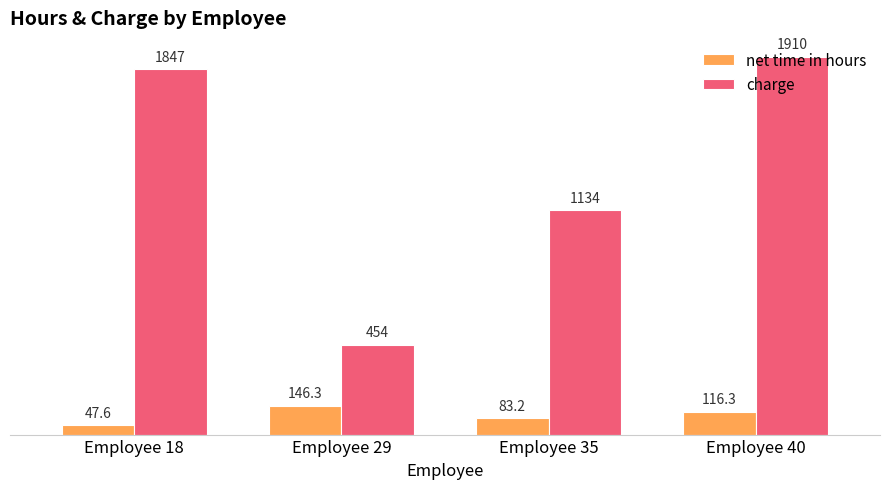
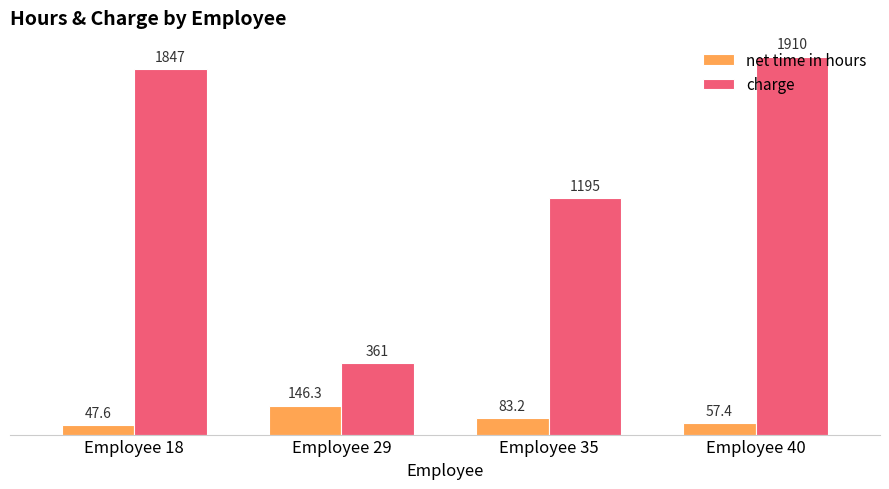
charge, Employee 29: 454 -> 361
charge, Employee 35: 1134 -> 1195
net time in hours, Employee 40: 116.3 -> 57.4
